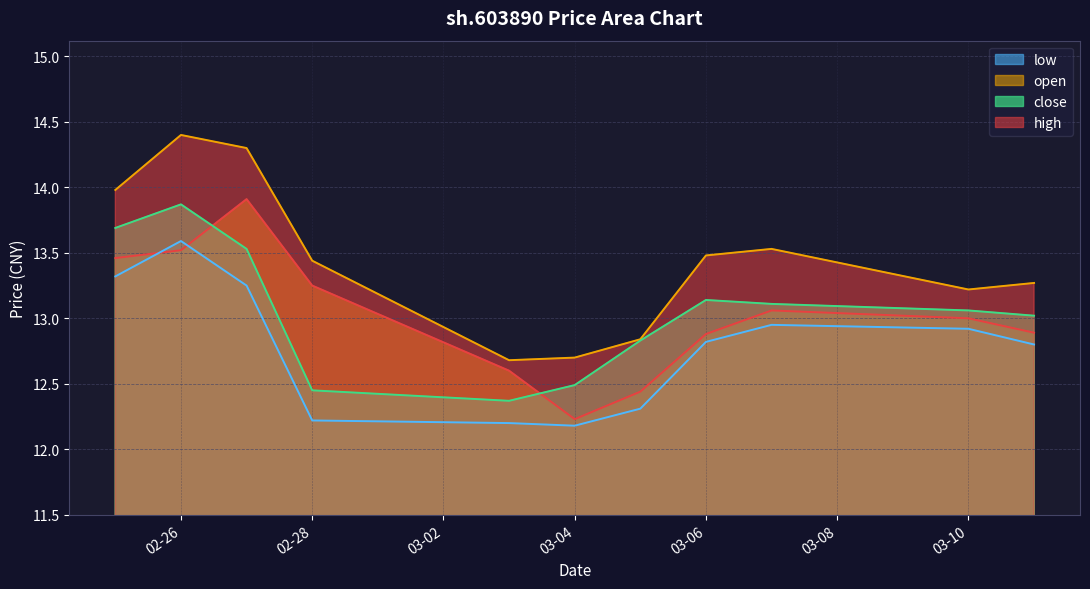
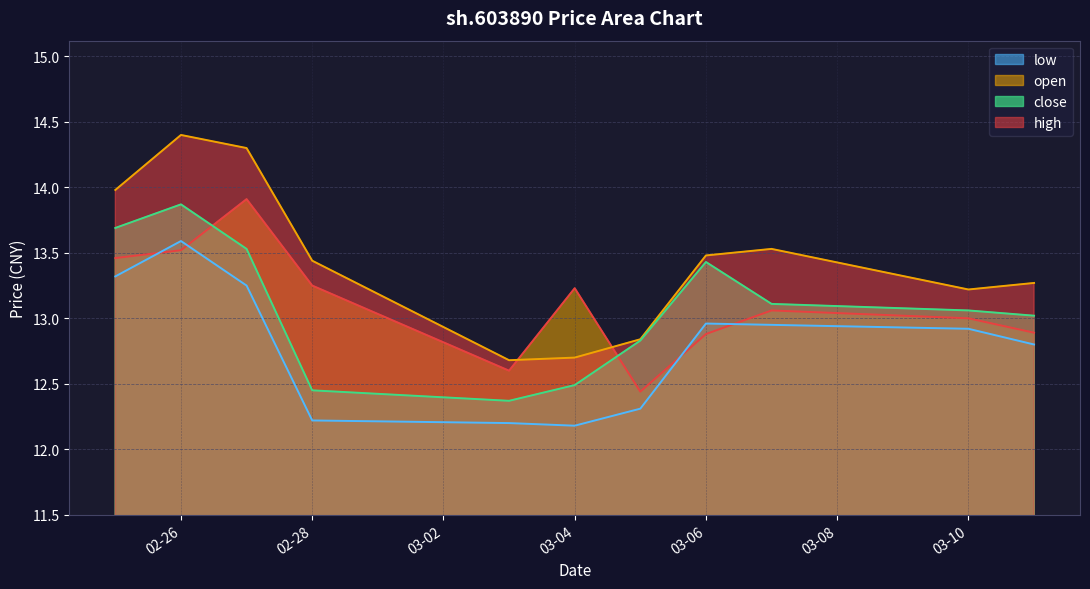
open, 03-04: 12.23 -> 13.23
low, 03-06: 12.82 -> 12.96
close, 03-06: 13.14 -> 13.43
